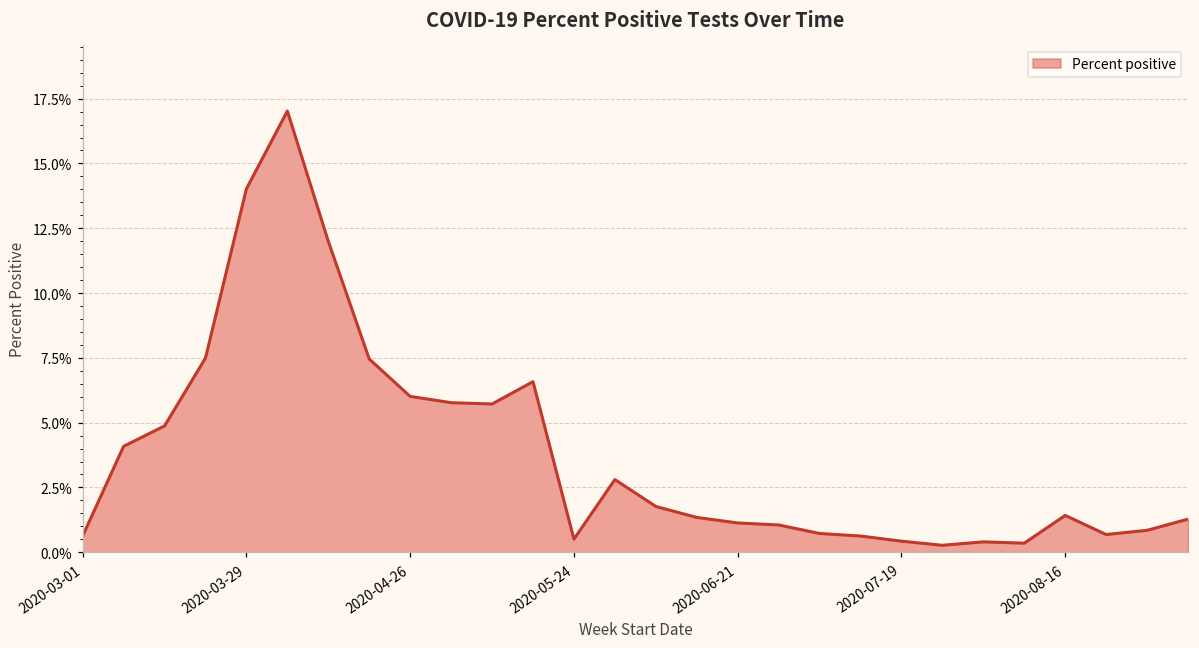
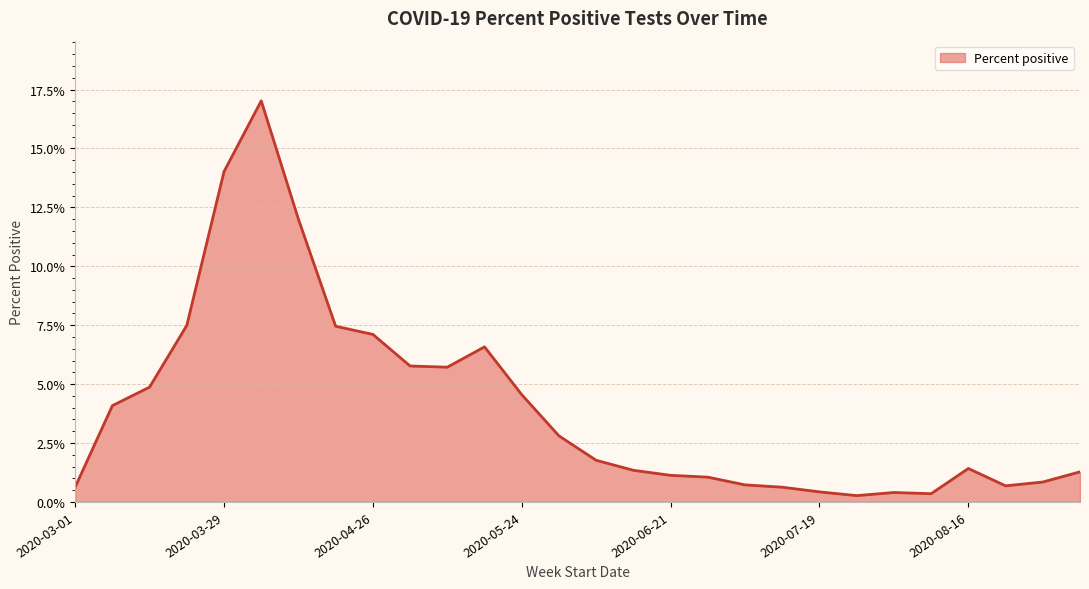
2020-04-26: 6.0% -> 7.1%
2020-05-24: 0.5% -> 4.6%
